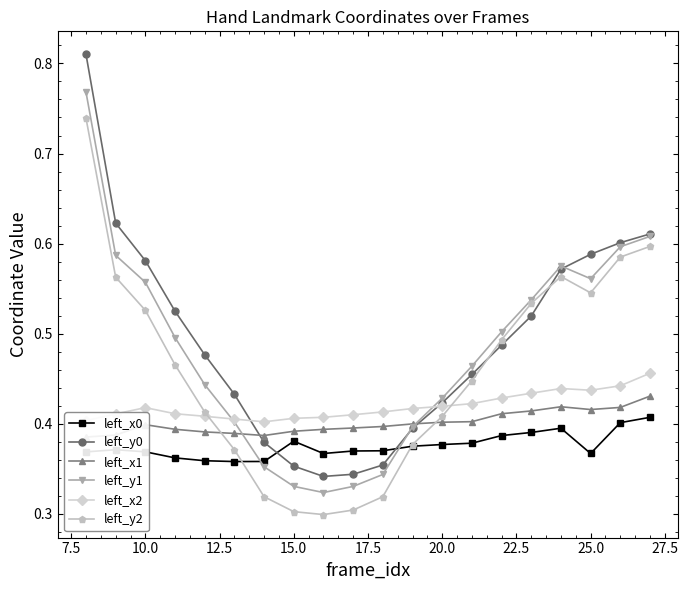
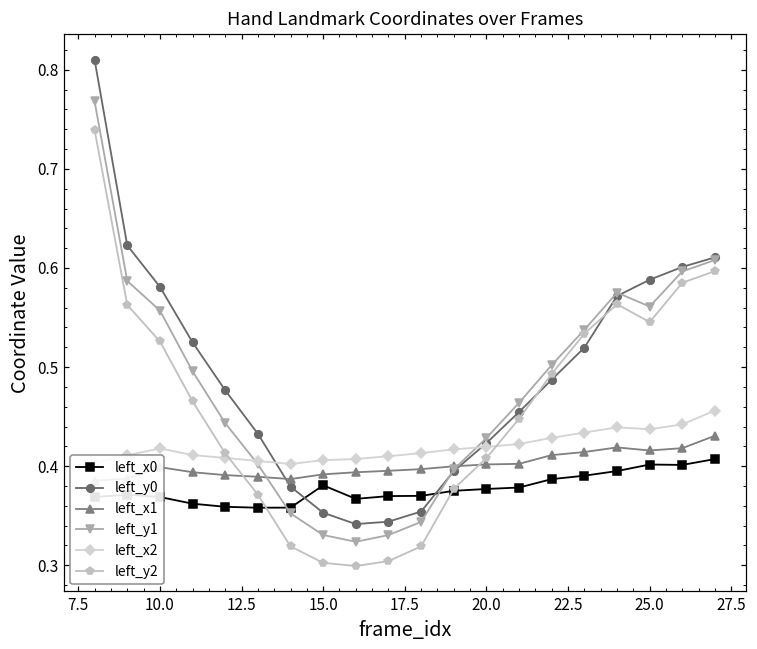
left_x0, 25.0: 0.37 -> 0.40
